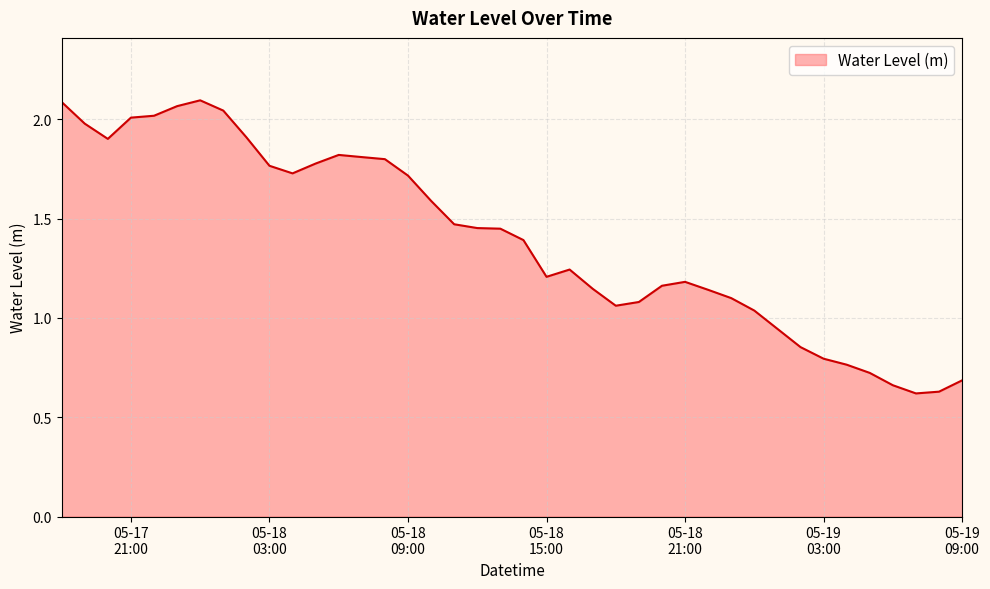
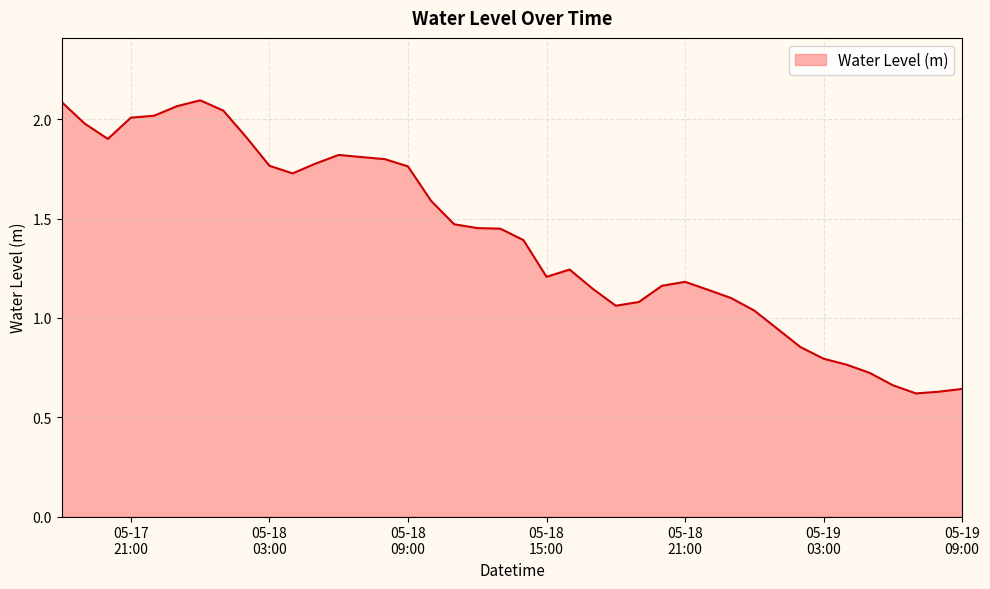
05-18 09:00: 1.72 -> 1.76
05-19 09:00: 0.69 -> 0.64
